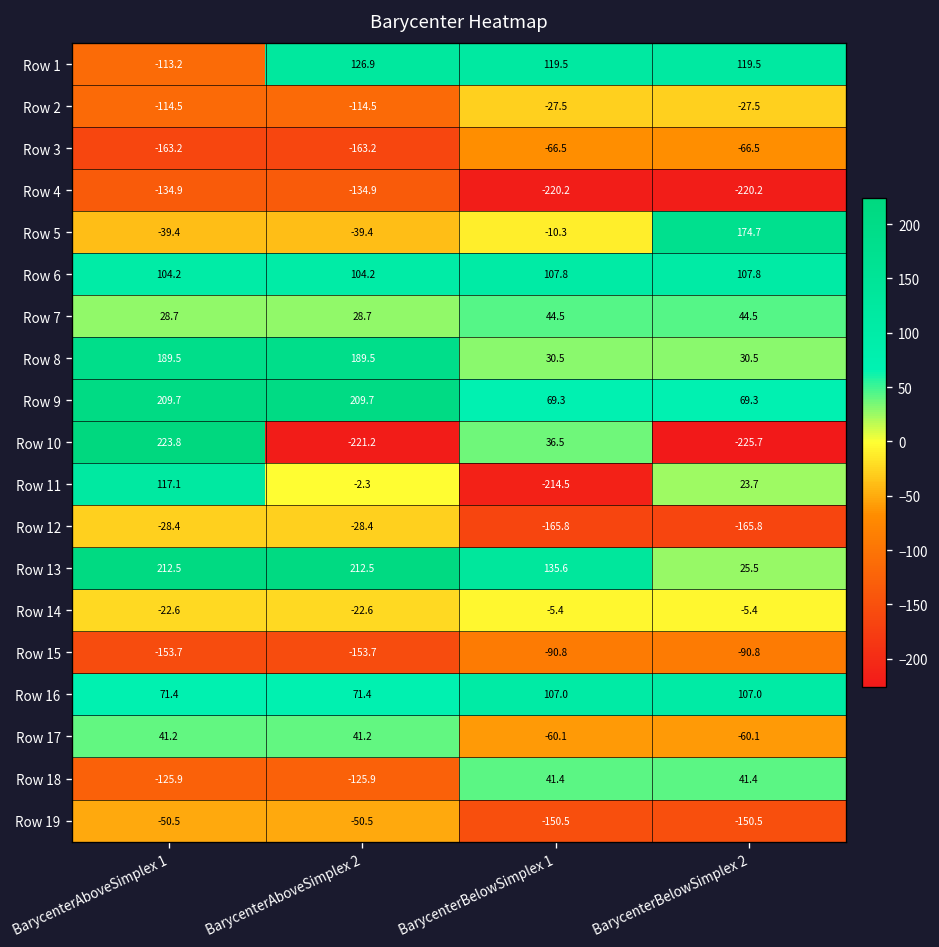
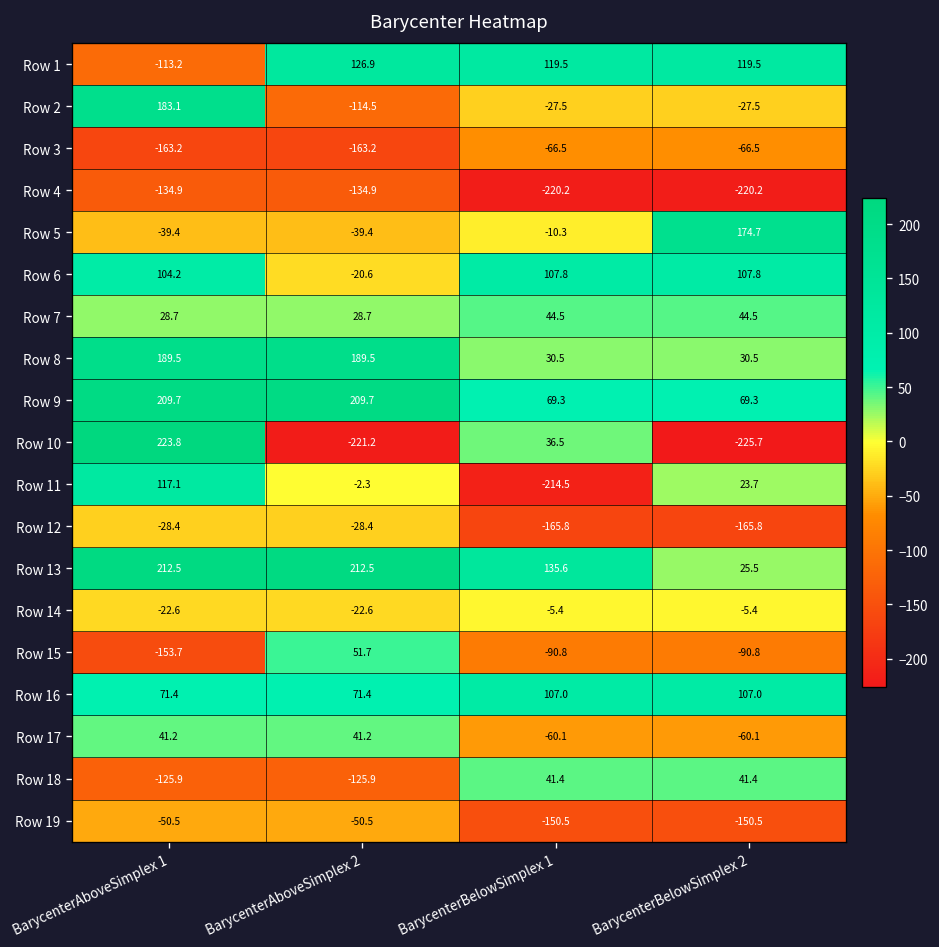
Row 2, BarycenterAboveSimplex 1: -114.5 -> 183.1
Row 6, BarycenterAboveSimplex 2: 104.2 -> -20.6
Row 15, BarycenterAboveSimplex 2: -153.7 -> 51.7
